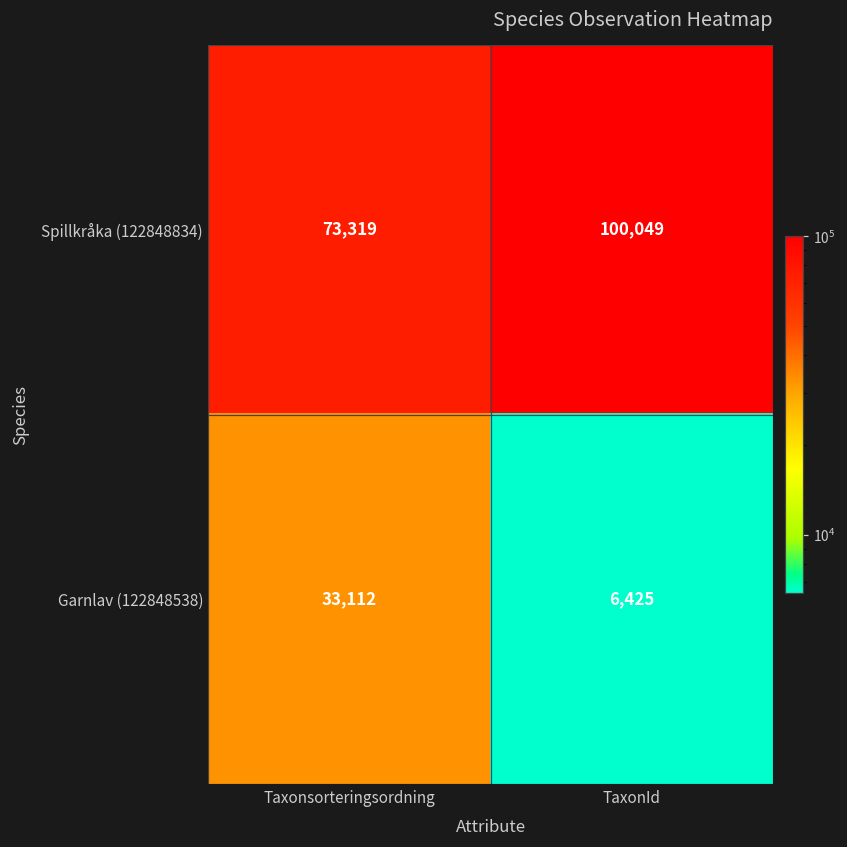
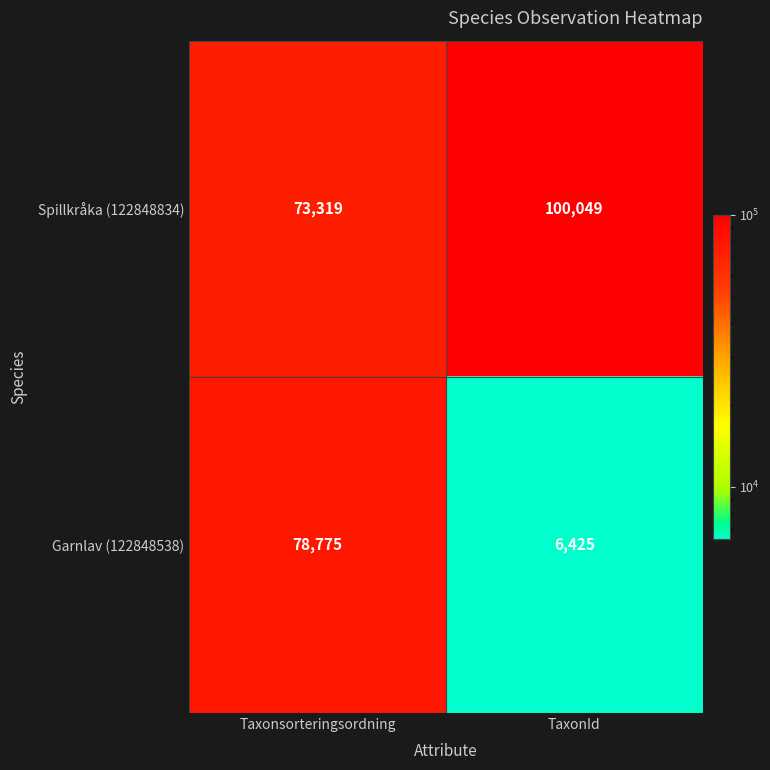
Garnlav (122848538), Taxonsorteringsordning: 33,112 -> 78,775
